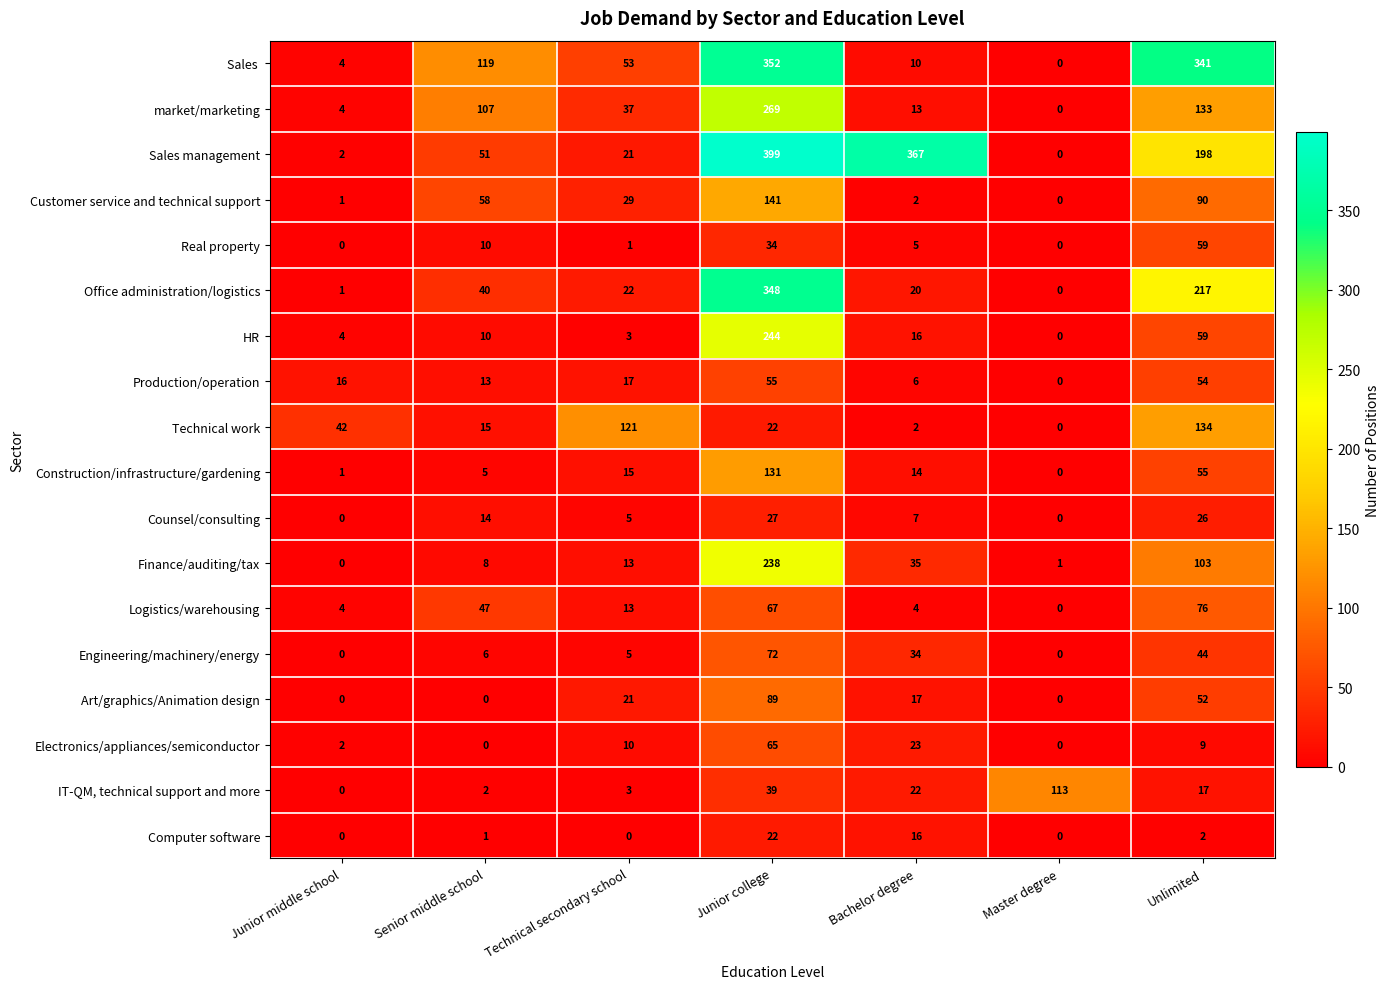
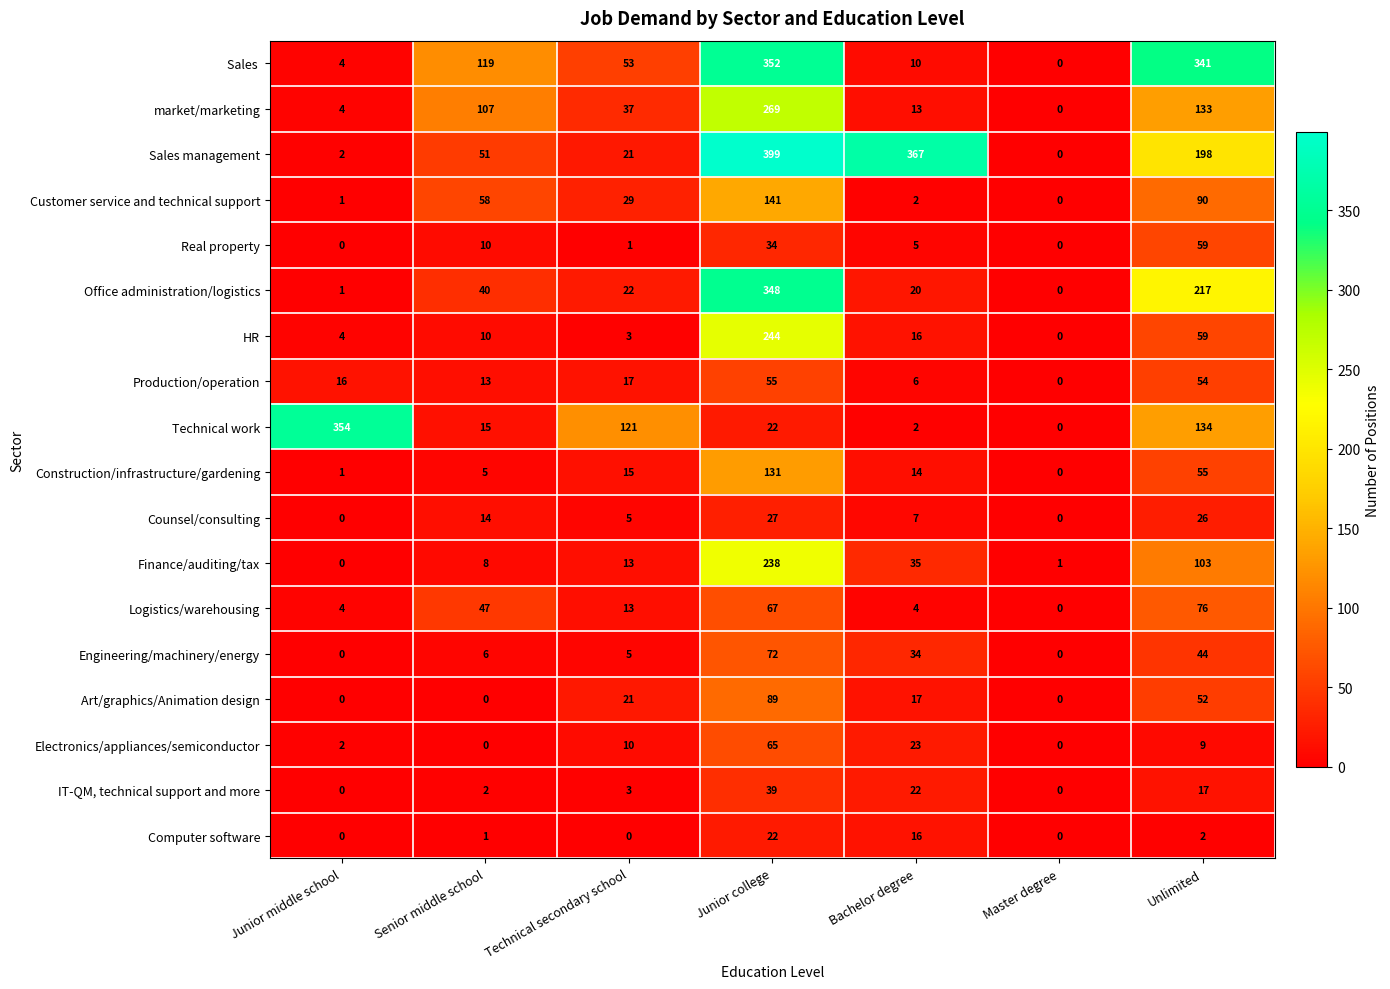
Technical work, Junior middle school: 42 -> 354
IT-QM, technical support and more, Master degree: 113 -> 0
